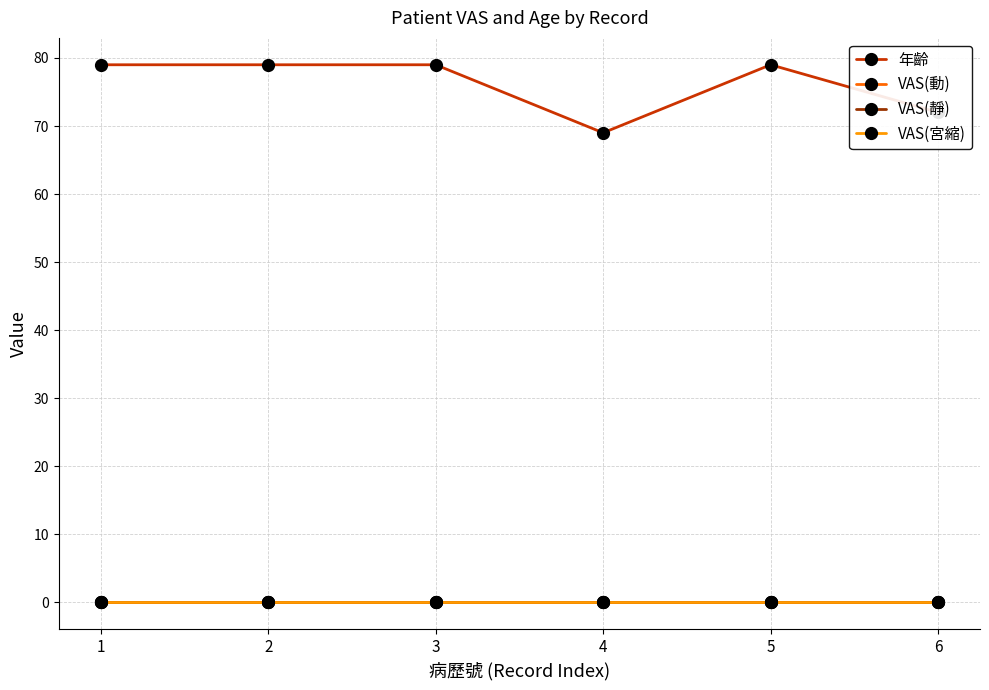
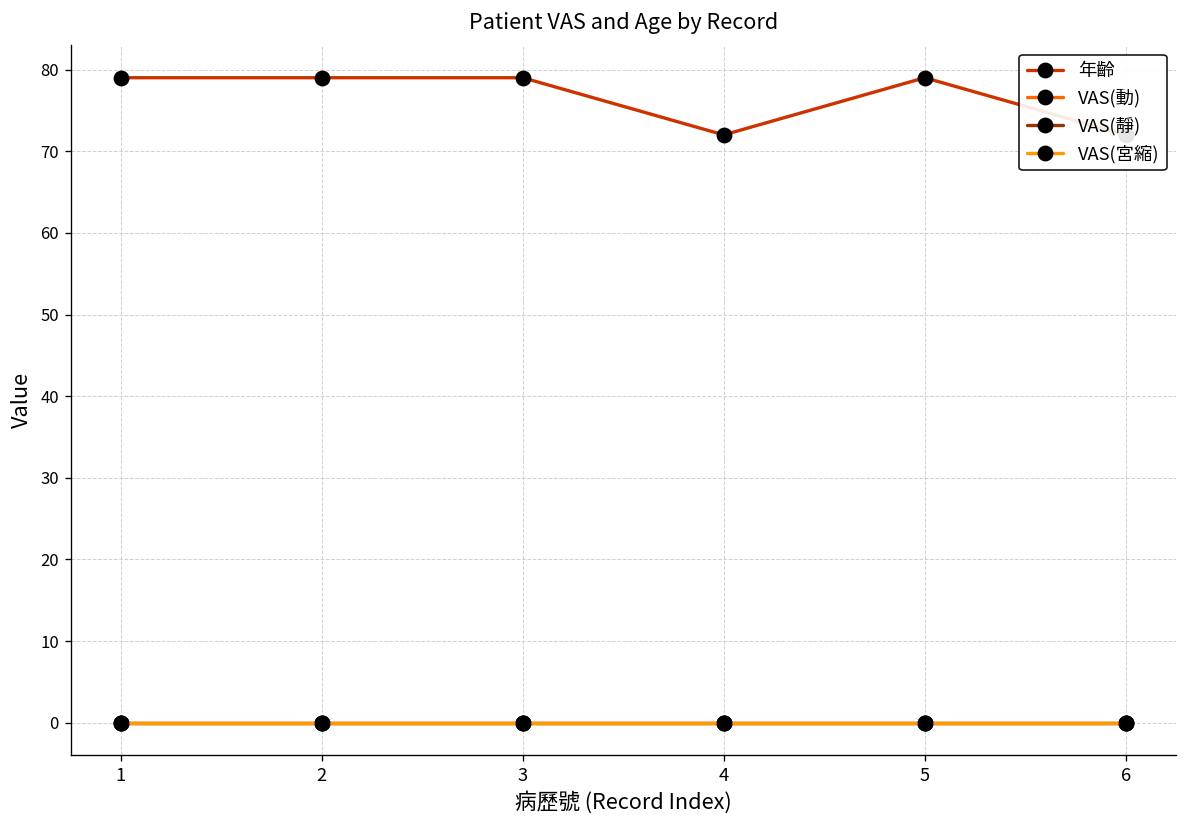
年齡, 4: 69 -> 72
